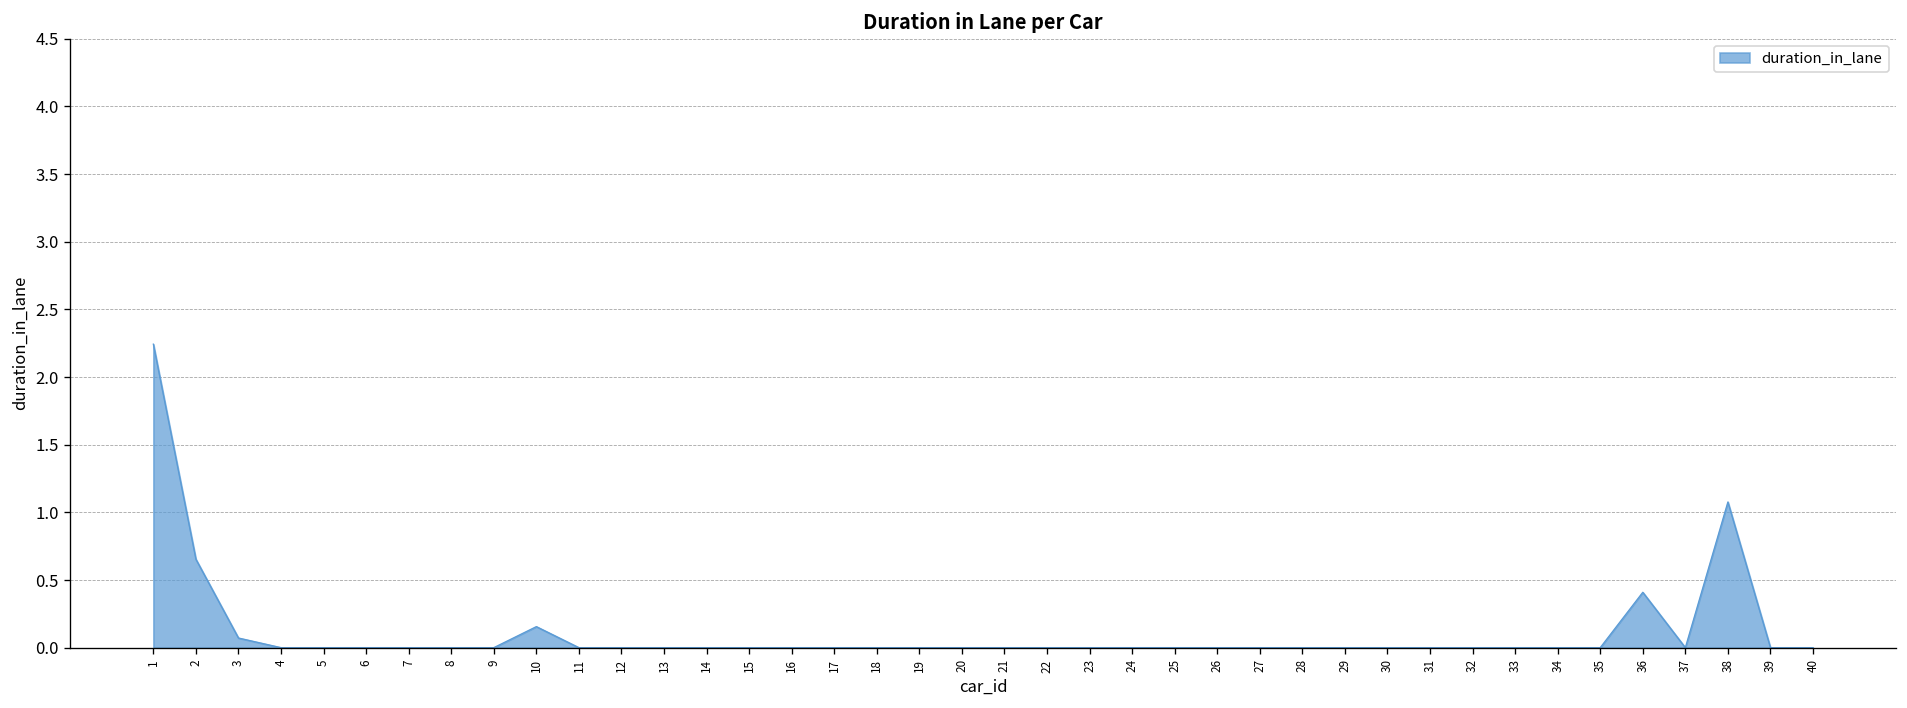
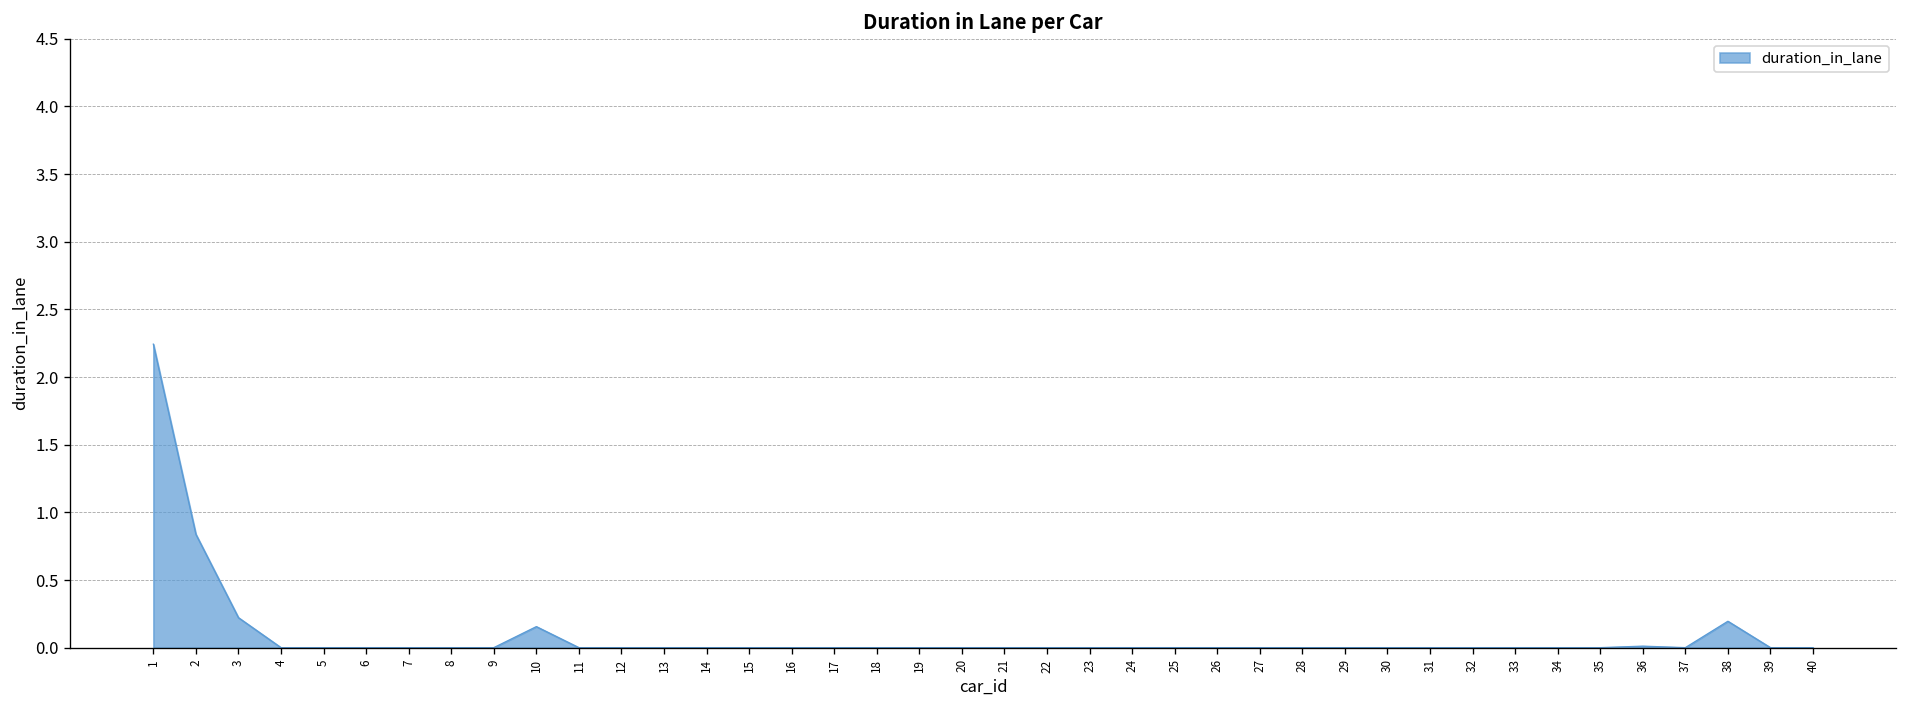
2: 0.65 -> 0.84
3: 0.07 -> 0.22
36: 0.41 -> 0.01
38: 1.08 -> 0.20
